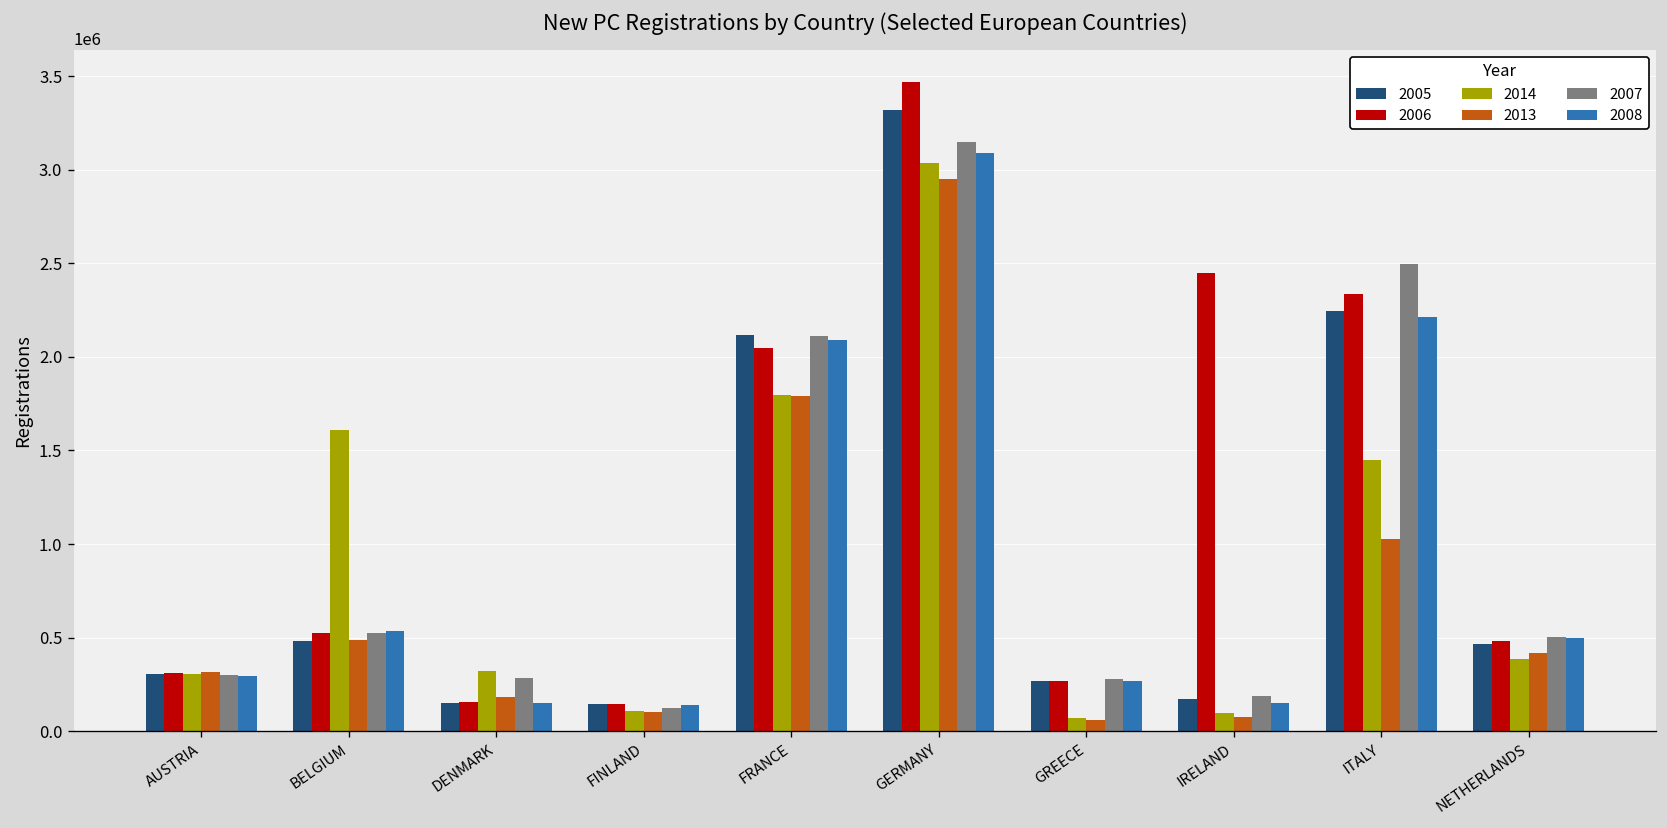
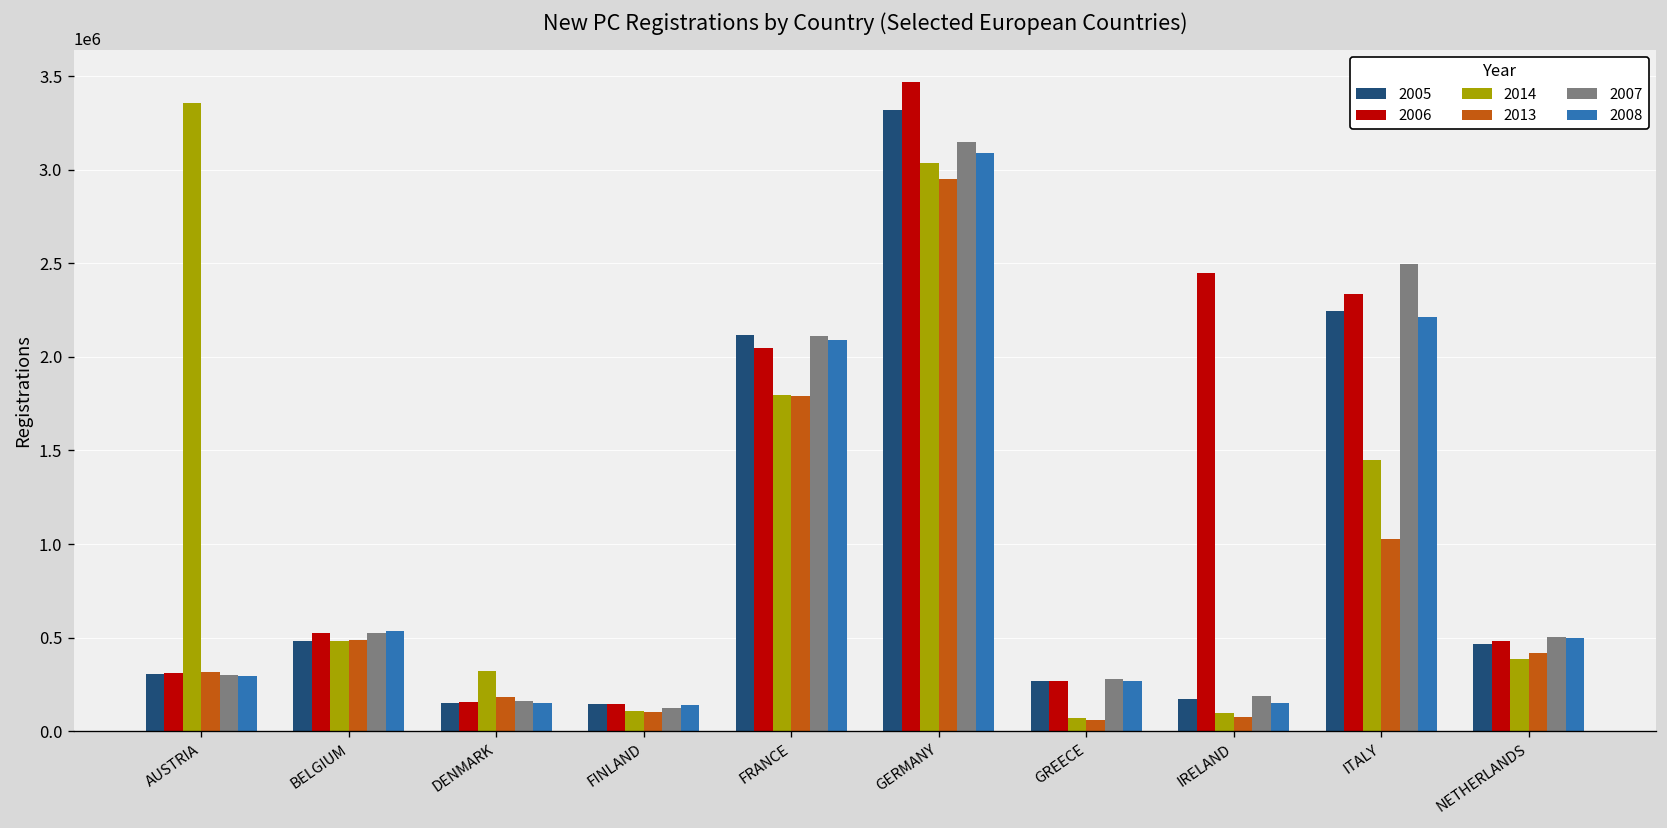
2014, AUSTRIA: 300000 -> 3360000
2014, BELGIUM: 1610000 -> 480000
2007, DENMARK: 290000 -> 160000
